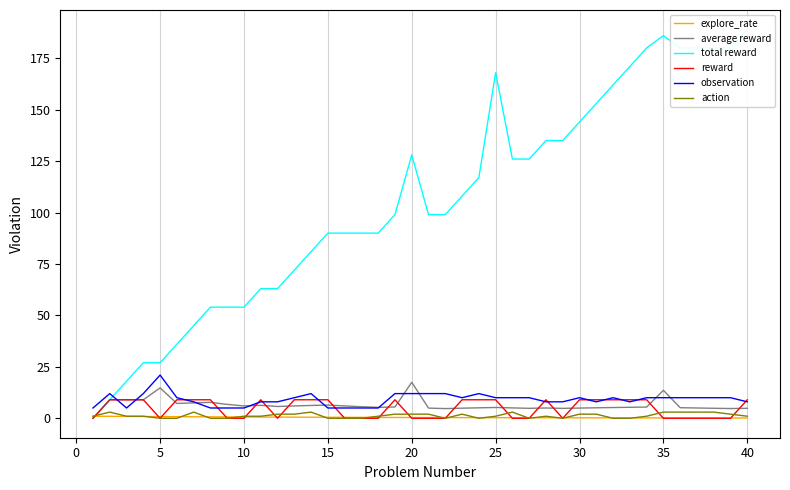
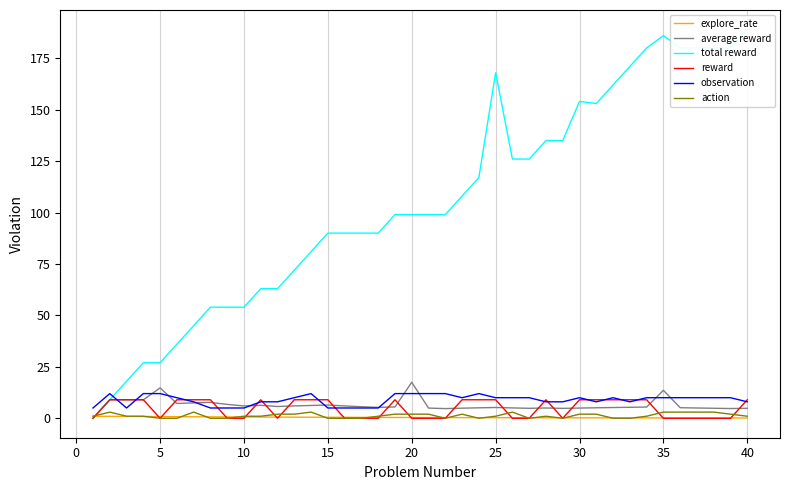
observation, 5: 21 -> 12
total reward, 20: 128 -> 99
total reward, 30: 144 -> 154
